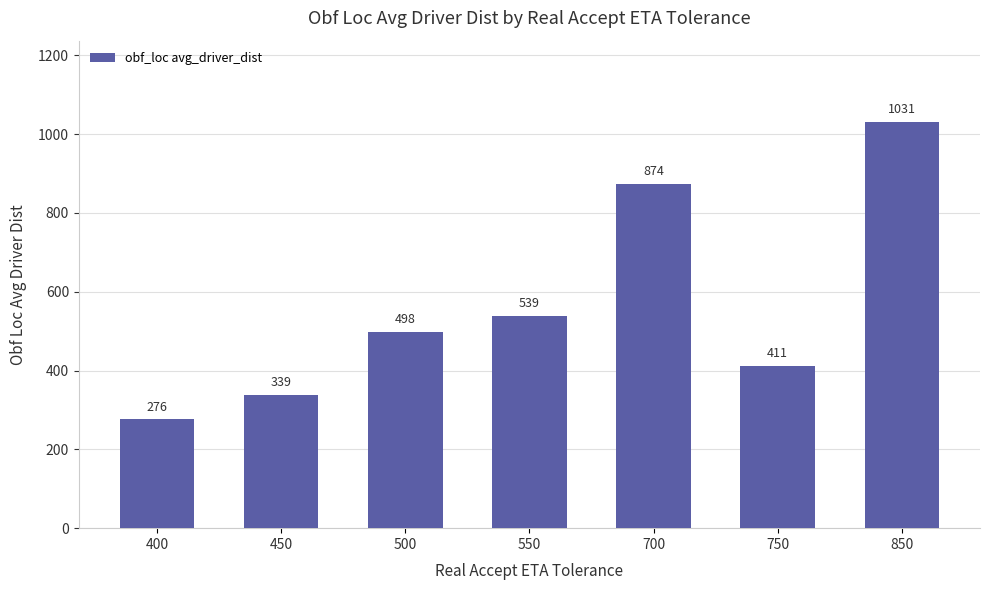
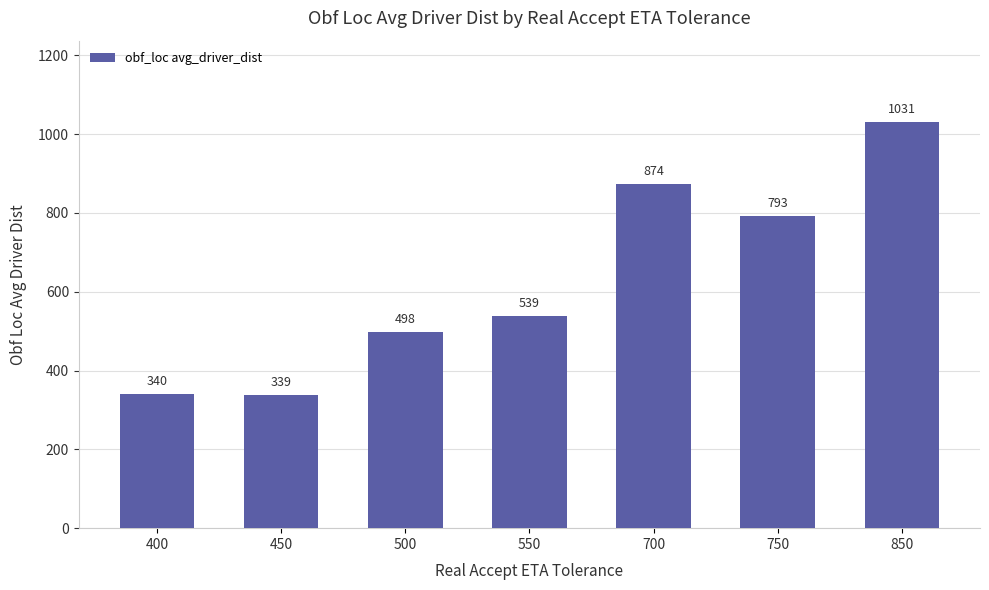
400: 276 -> 340
750: 411 -> 793
